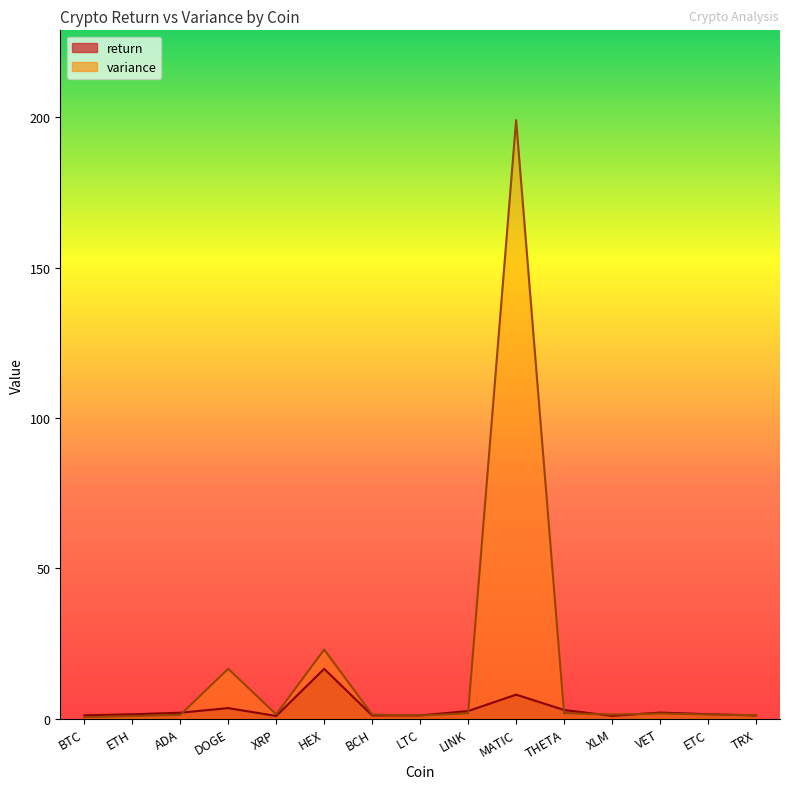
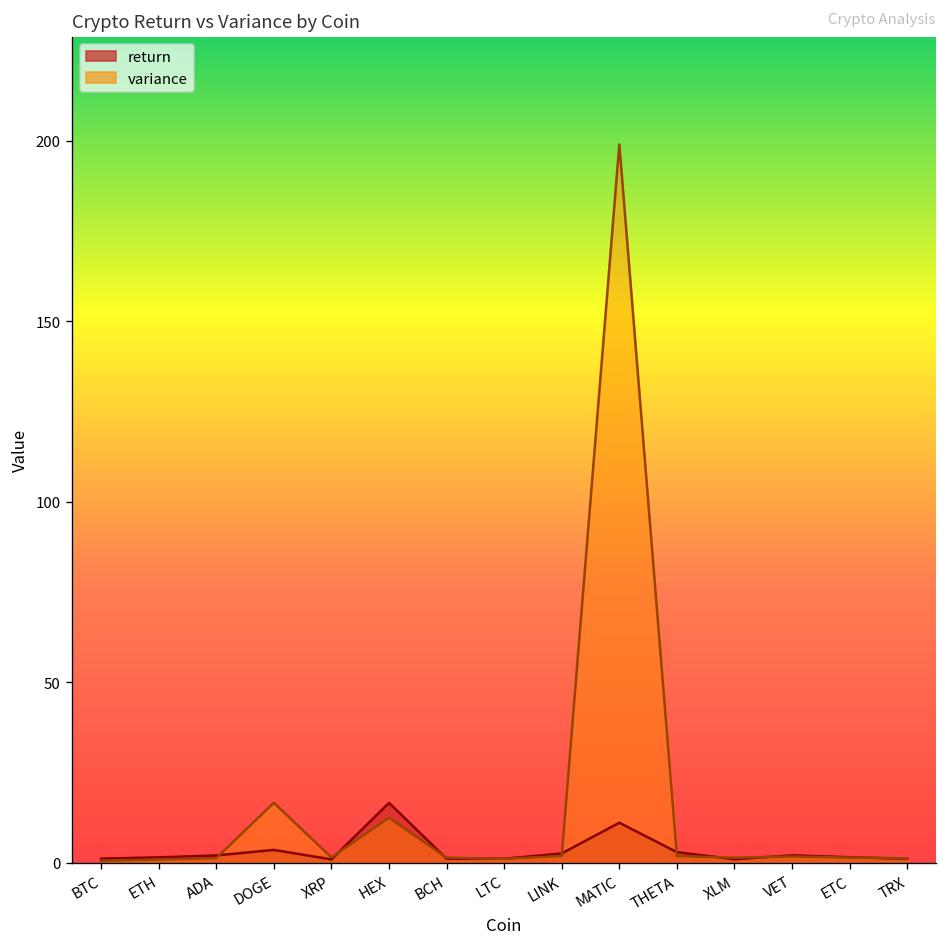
variance, HEX: 23 -> 13
return, MATIC: 8 -> 11
